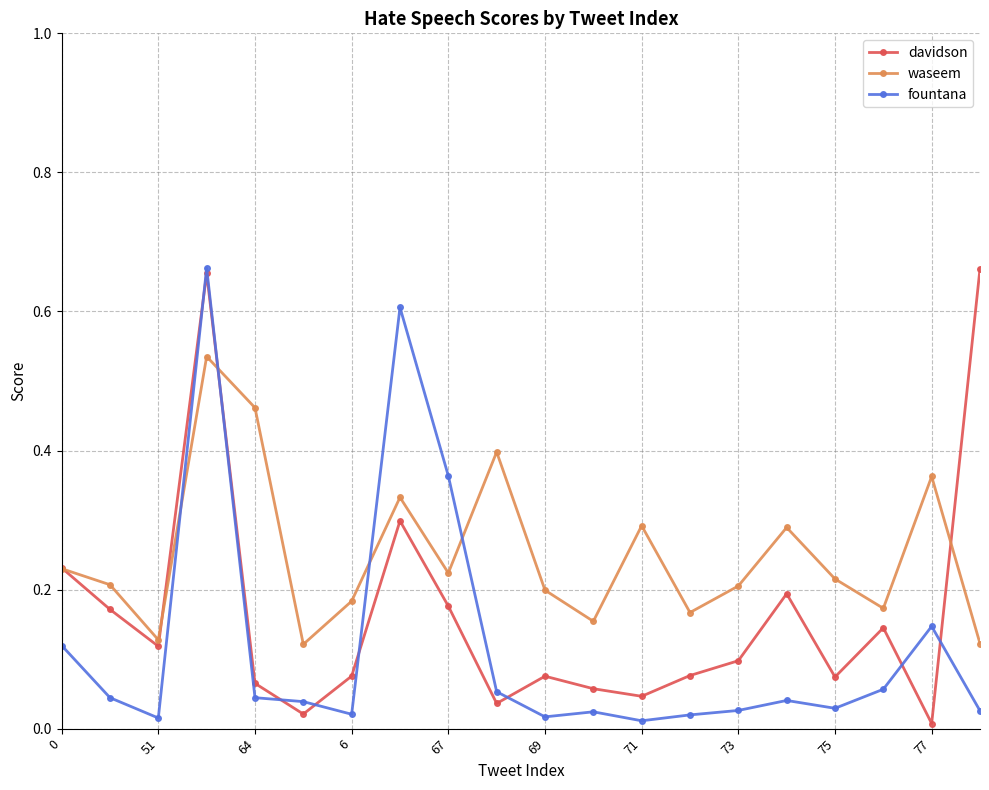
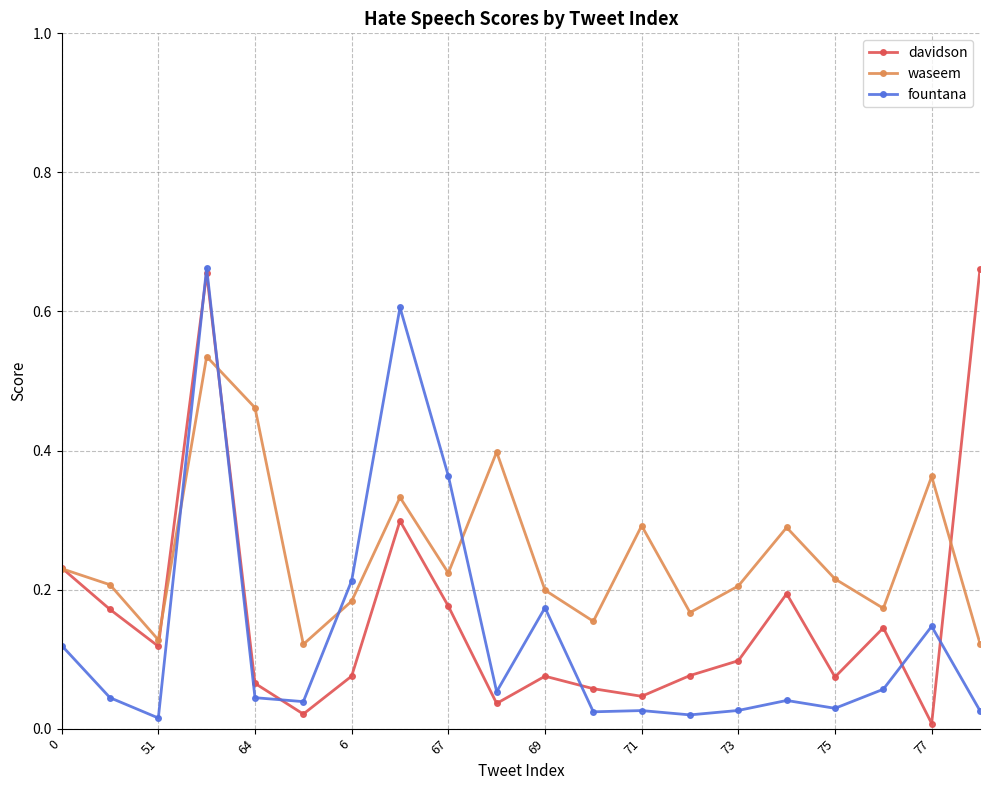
fountana, 6: 0.02 -> 0.21
fountana, 69: 0.02 -> 0.17
fountana, 71: 0.01 -> 0.03
